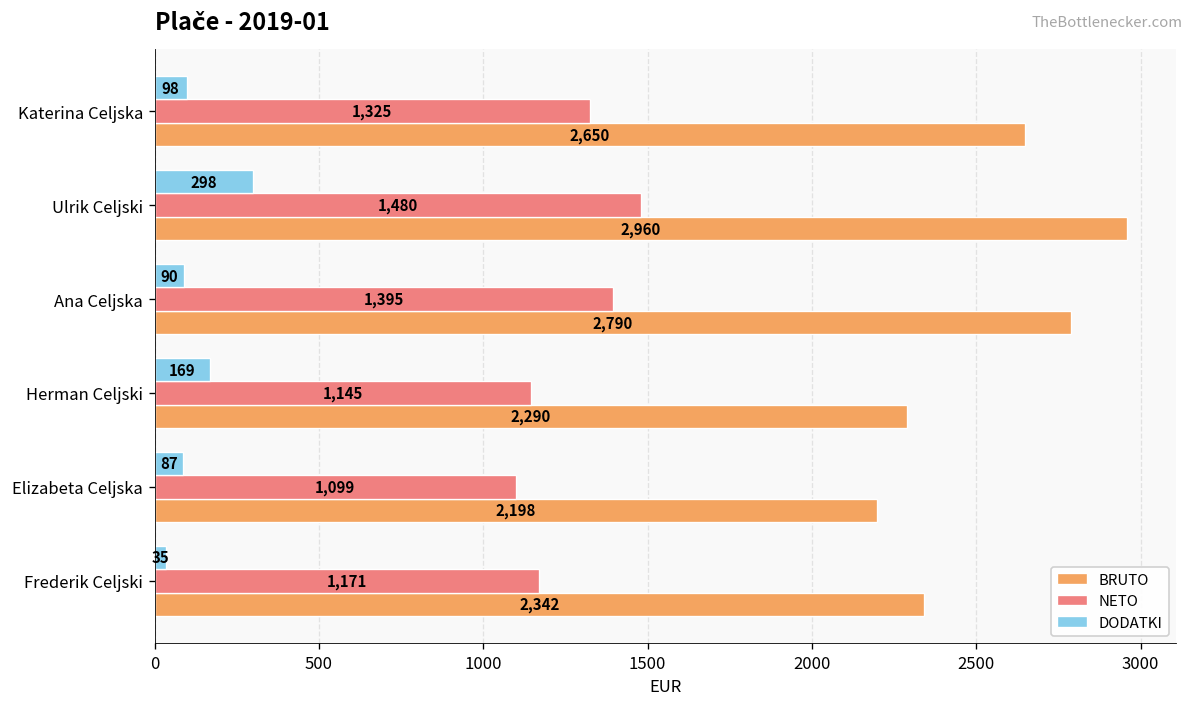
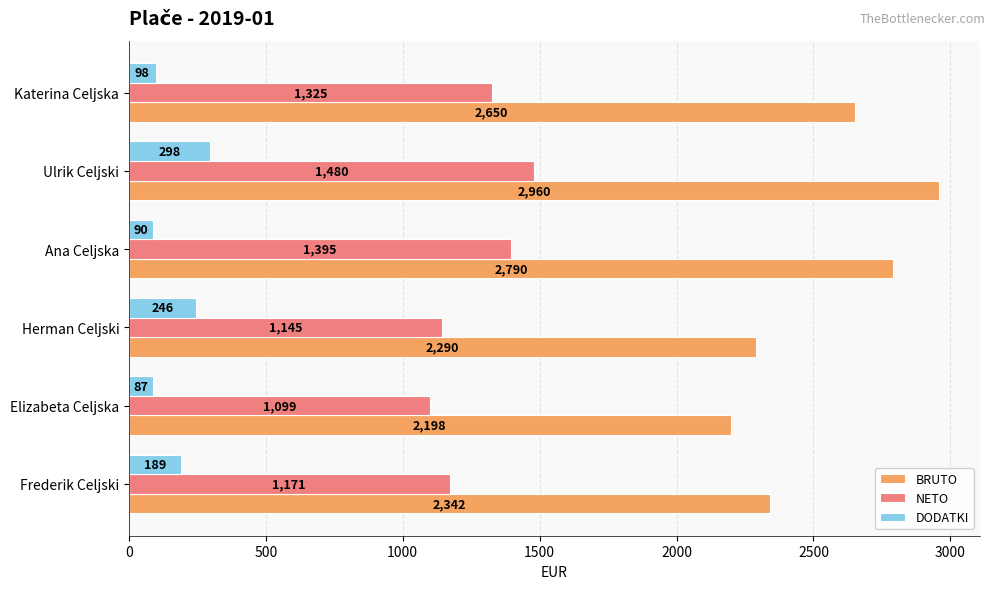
DODATKI, Herman Celjski: 169 -> 246
DODATKI, Frederik Celjski: 35 -> 189
